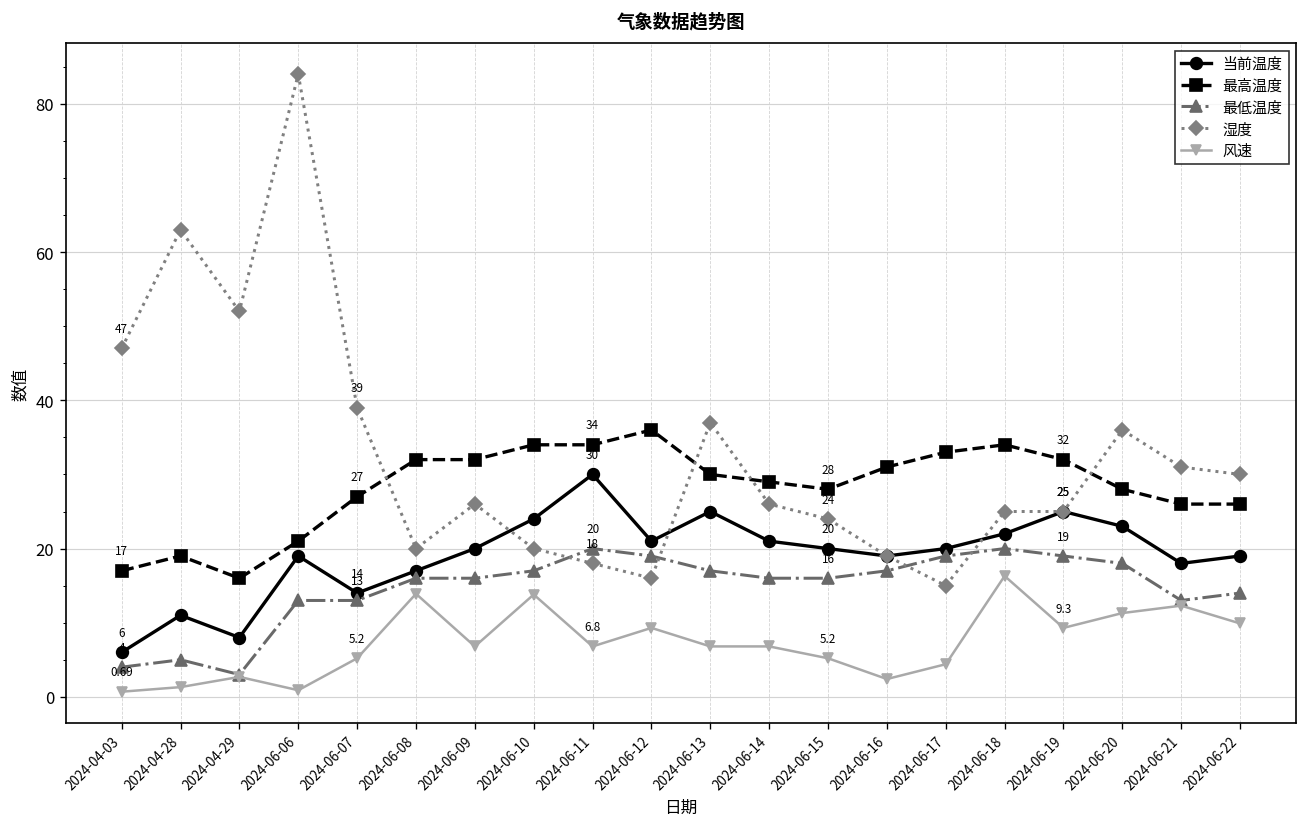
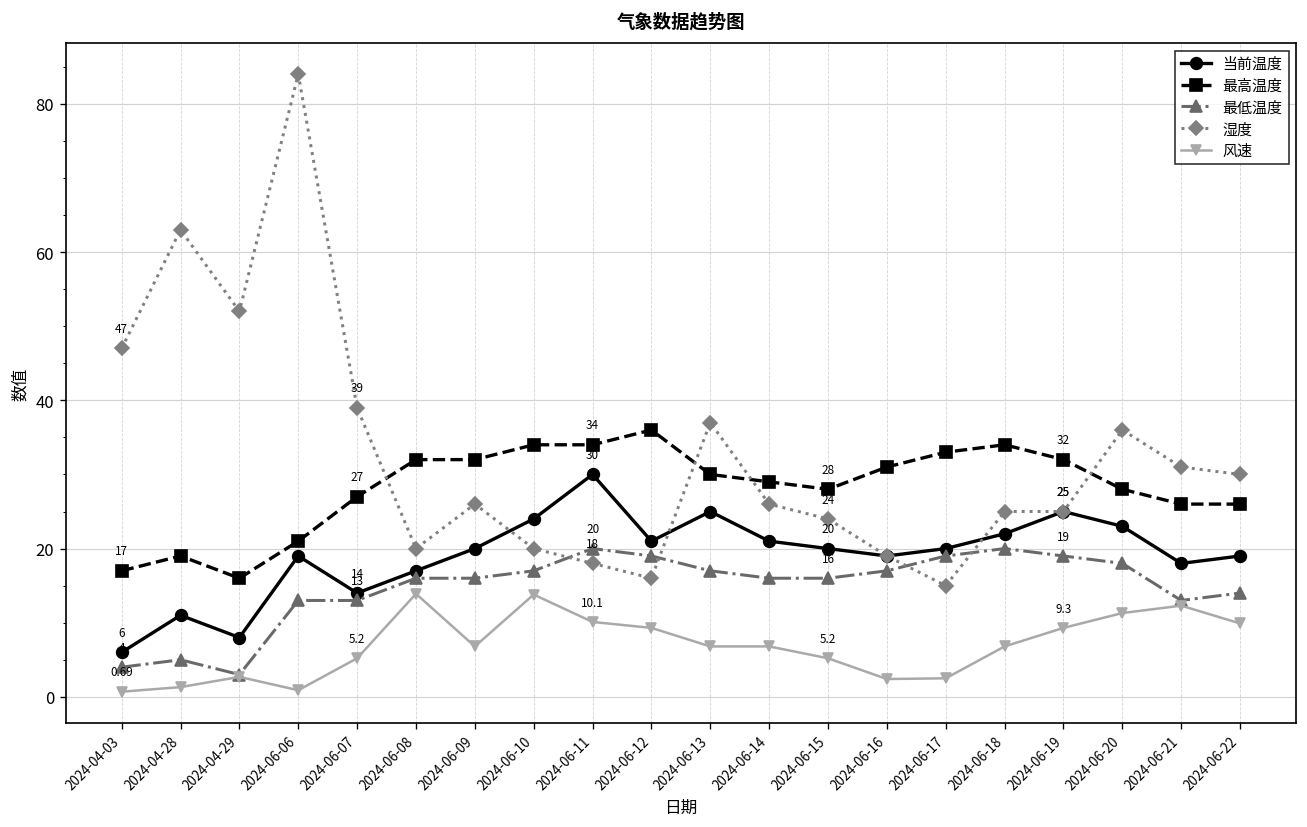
风速, 2024-06-11: 6.8 -> 10.1
风速, 2024-06-17: 4 -> 3
风速, 2024-06-18: 16 -> 7
